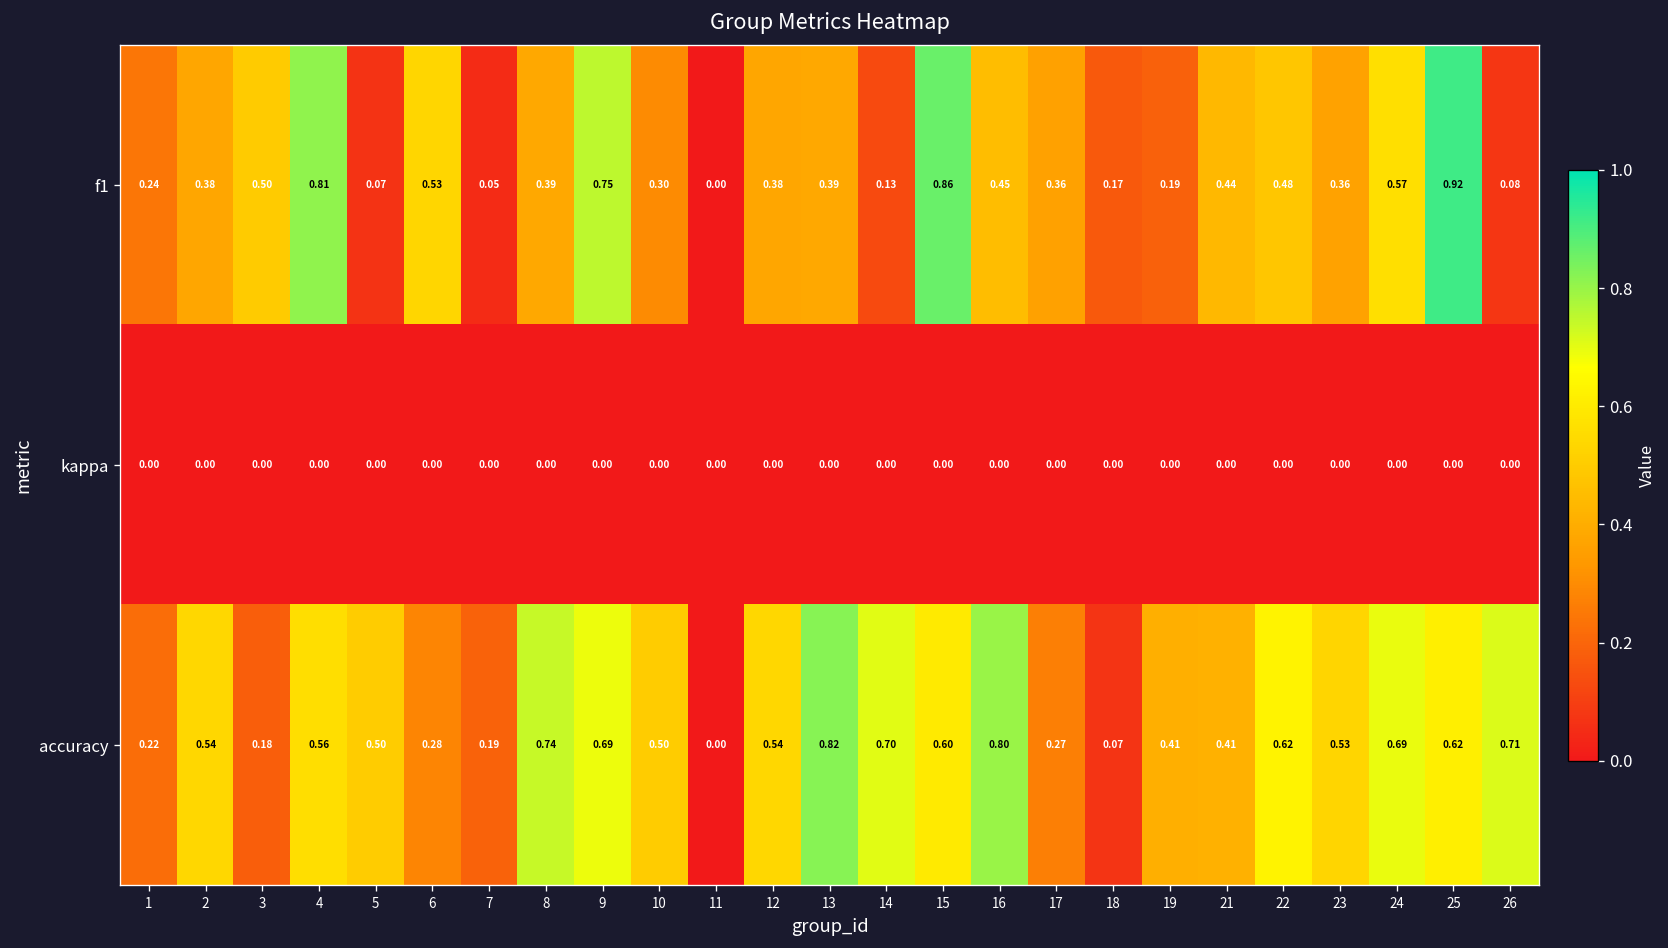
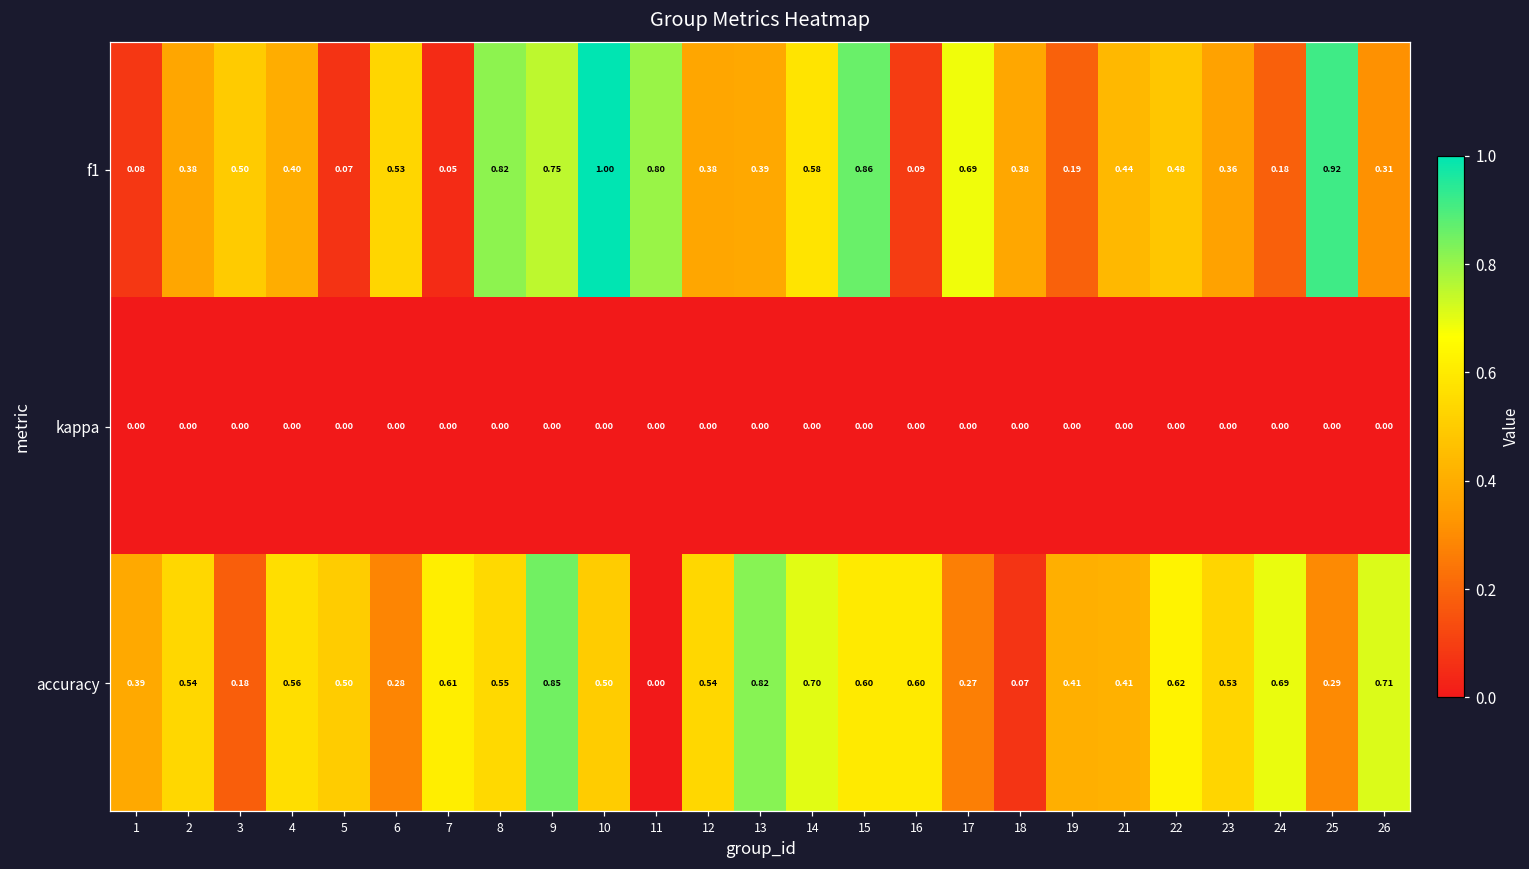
f1, 1: 0.24 -> 0.08
f1, 4: 0.81 -> 0.40
f1, 8: 0.39 -> 0.82
f1, 10: 0.30 -> 1.00
f1, 11: 0.00 -> 0.80
f1, 14: 0.13 -> 0.58
f1, 16: 0.45 -> 0.09
f1, 17: 0.36 -> 0.69
f1, 18: 0.17 -> 0.38
f1, 24: 0.57 -> 0.18
f1, 26: 0.08 -> 0.31
accuracy, 1: 0.22 -> 0.39
accuracy, 7: 0.19 -> 0.61
accuracy, 8: 0.74 -> 0.55
accuracy, 9: 0.69 -> 0.85
accuracy, 16: 0.80 -> 0.60
accuracy, 25: 0.62 -> 0.29
